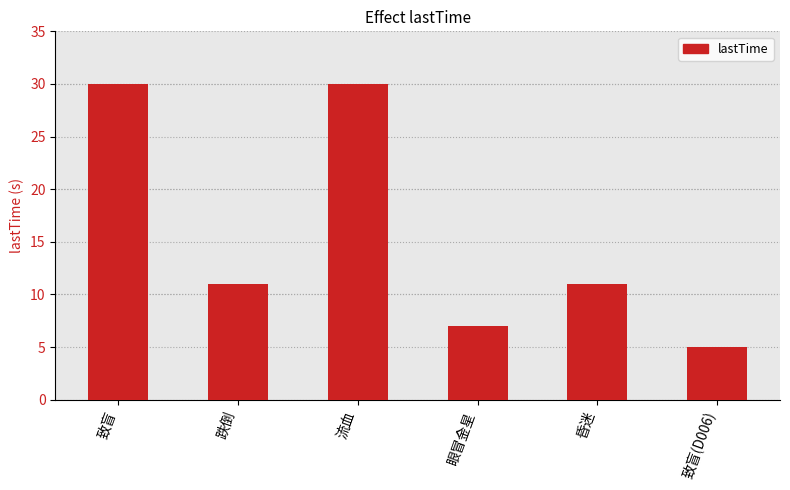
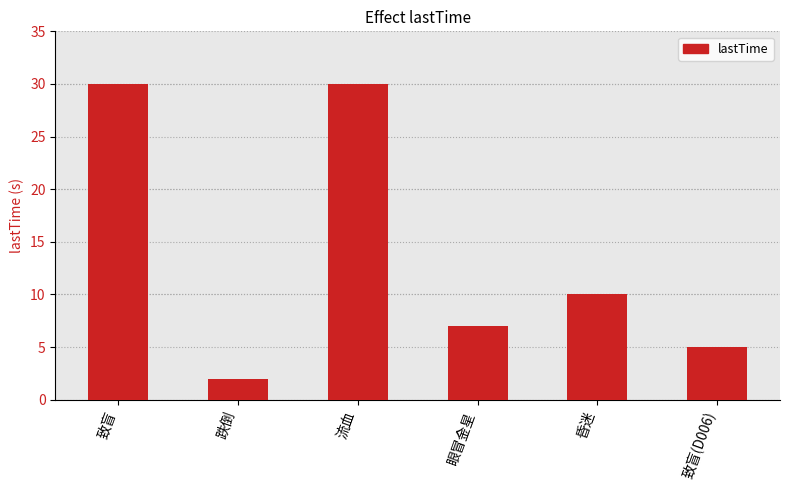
跌倒: 11 -> 2
昏迷: 11 -> 10
